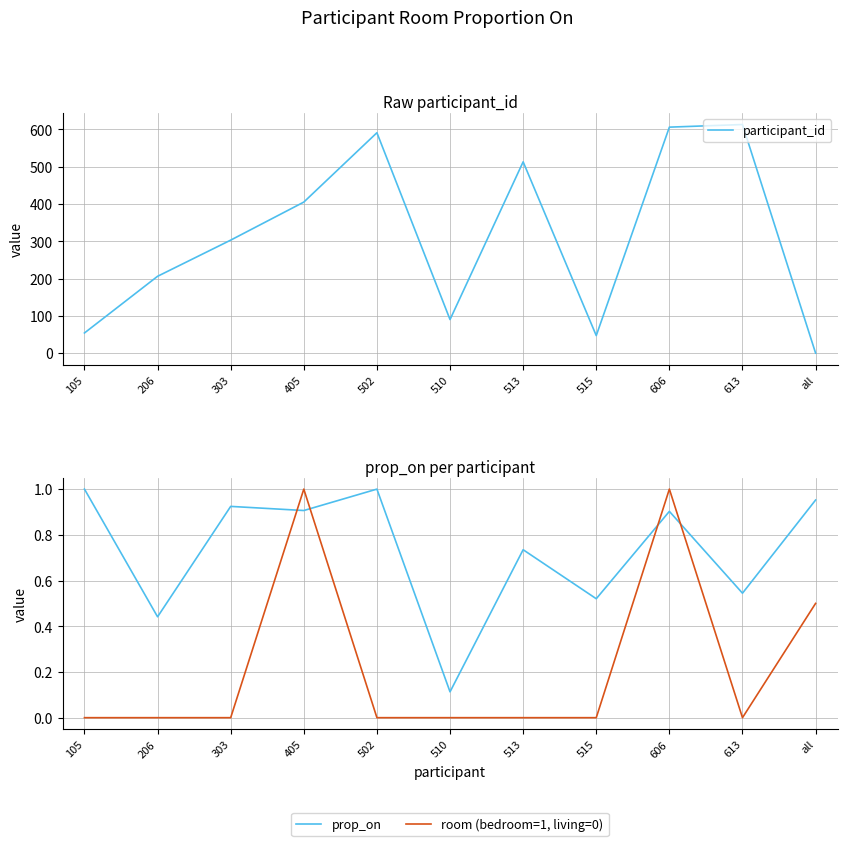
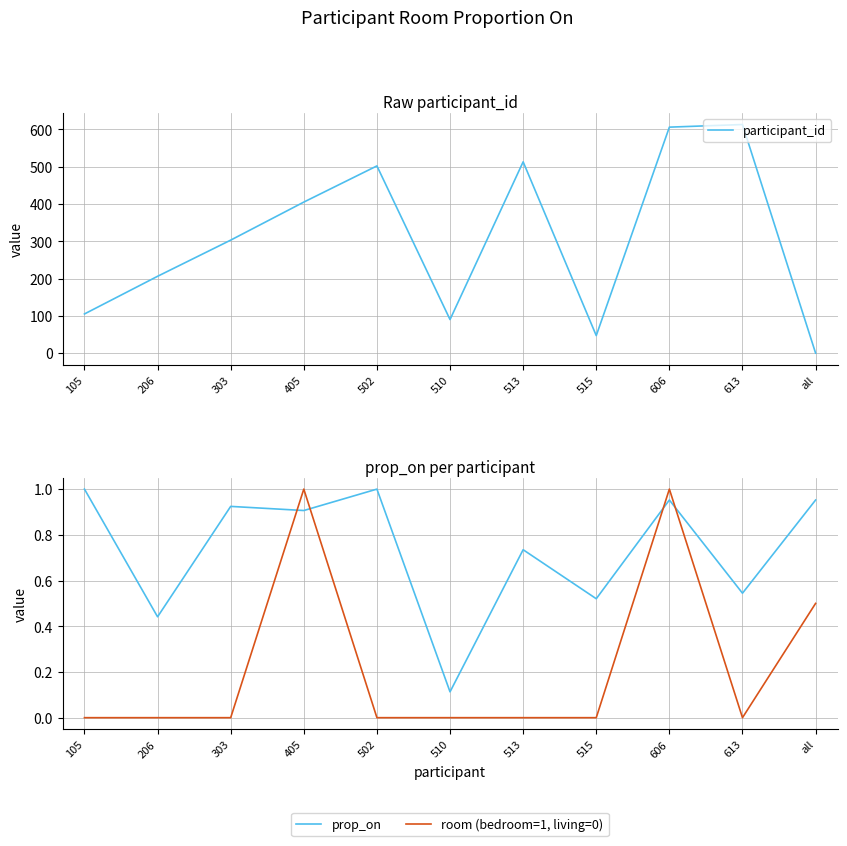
Raw participant_id, 105: 50 -> 110
Raw participant_id, 502: 590 -> 500
prop_on per participant, prop_on, 606: 0.90 -> 0.95
